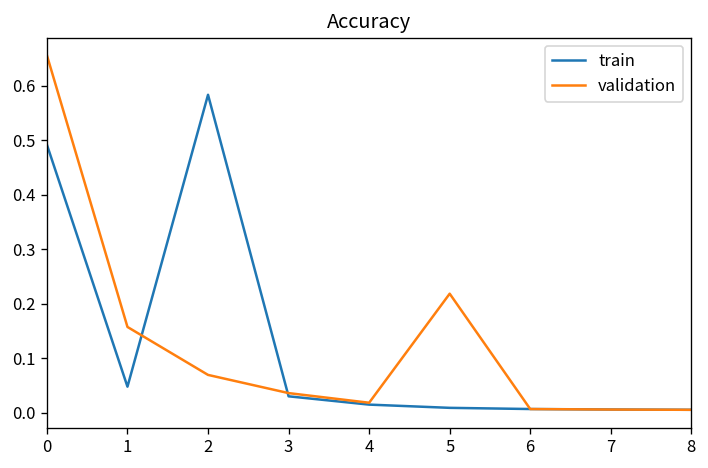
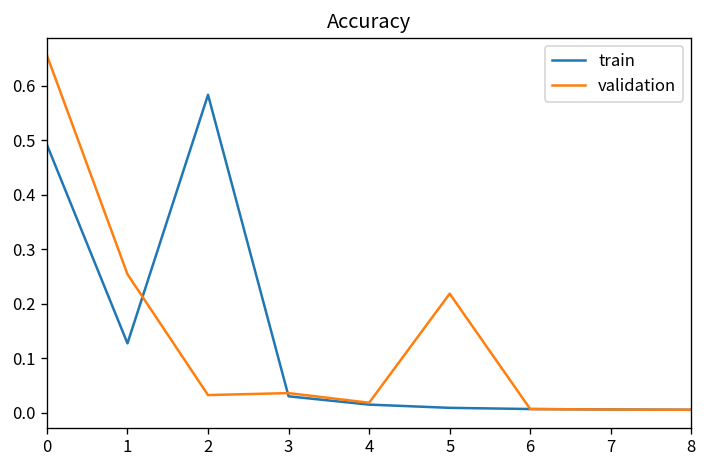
train, 1: 0.05 -> 0.13
validation, 1: 0.16 -> 0.25
validation, 2: 0.07 -> 0.03
